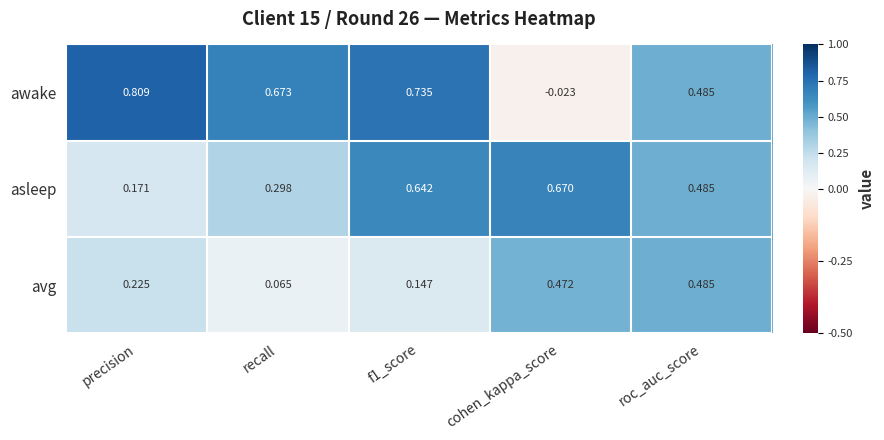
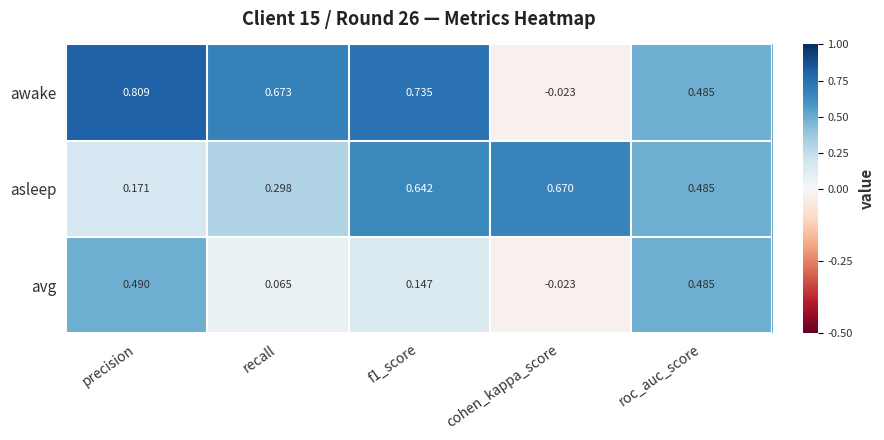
avg, precision: 0.225 -> 0.490
avg, cohen_kappa_score: 0.472 -> -0.023
